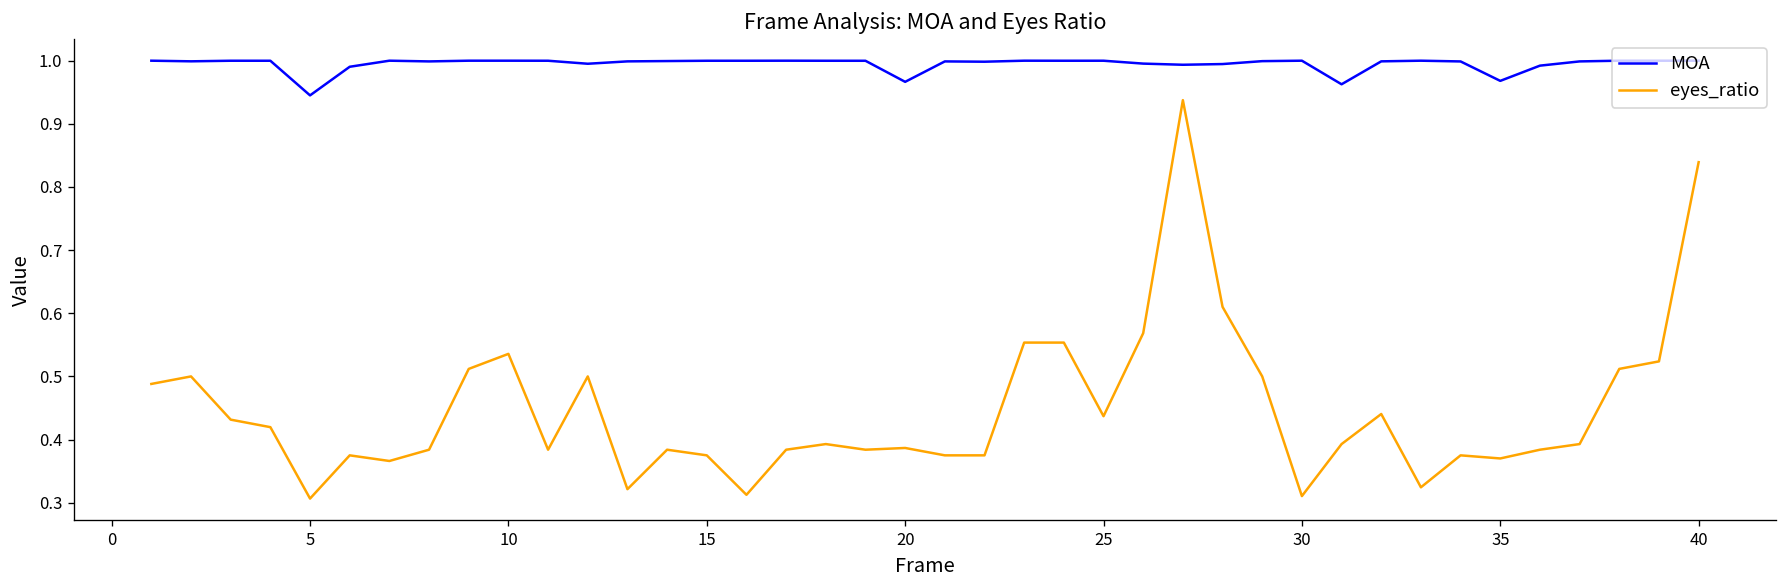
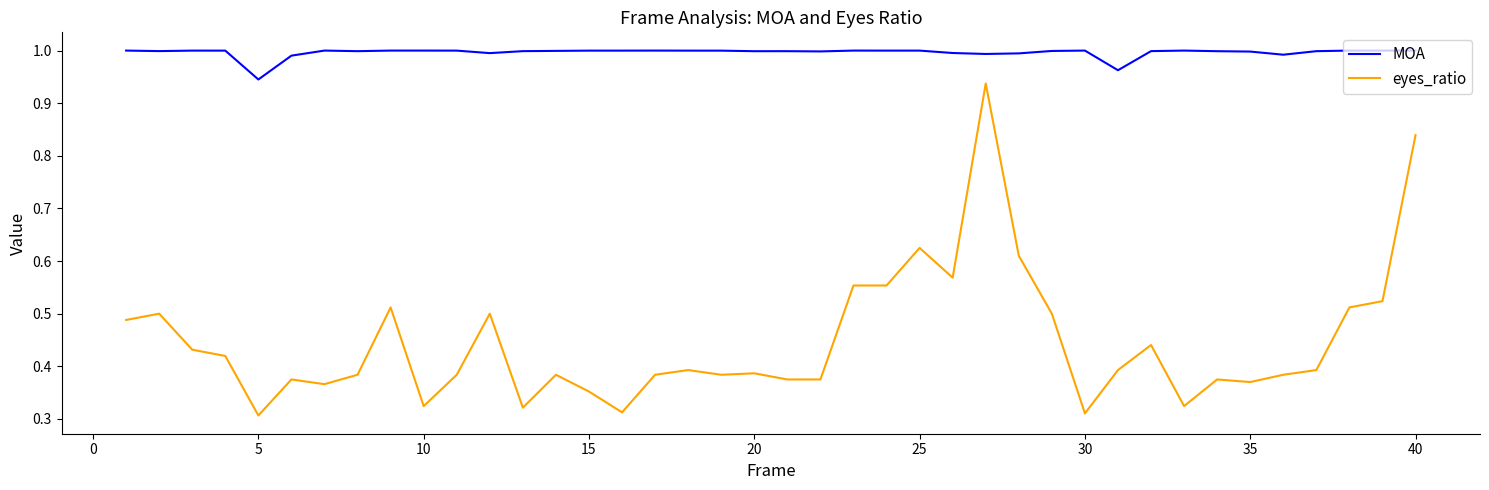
eyes_ratio, 10: 0.54 -> 0.32
eyes_ratio, 15: 0.38 -> 0.35
MOA, 20: 0.97 -> 1.00
eyes_ratio, 25: 0.44 -> 0.63
MOA, 35: 0.97 -> 1.00
